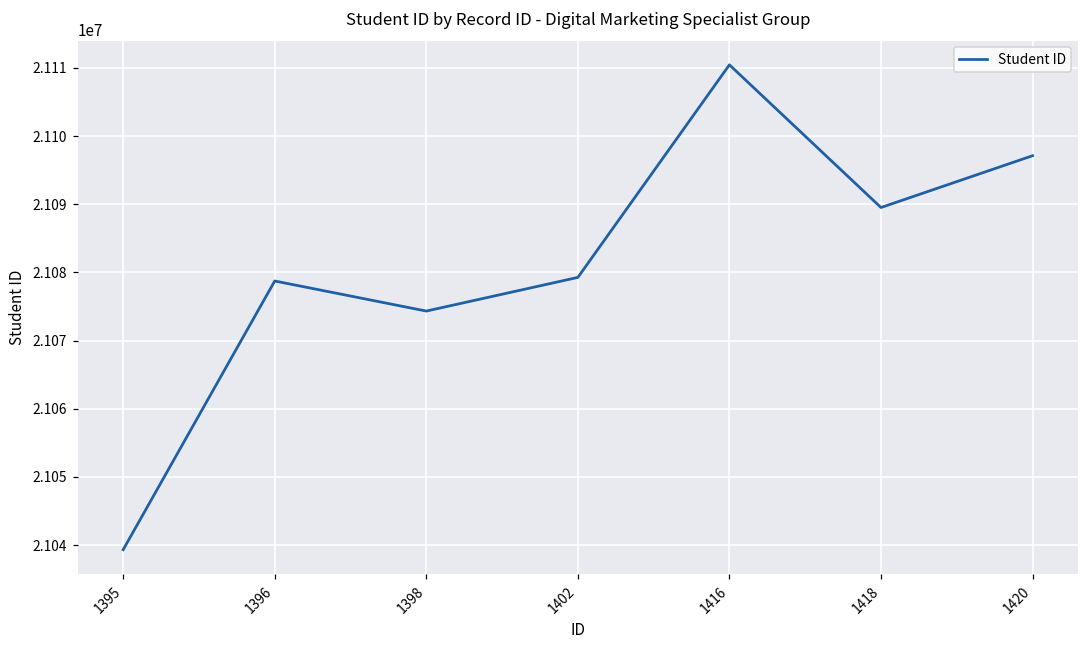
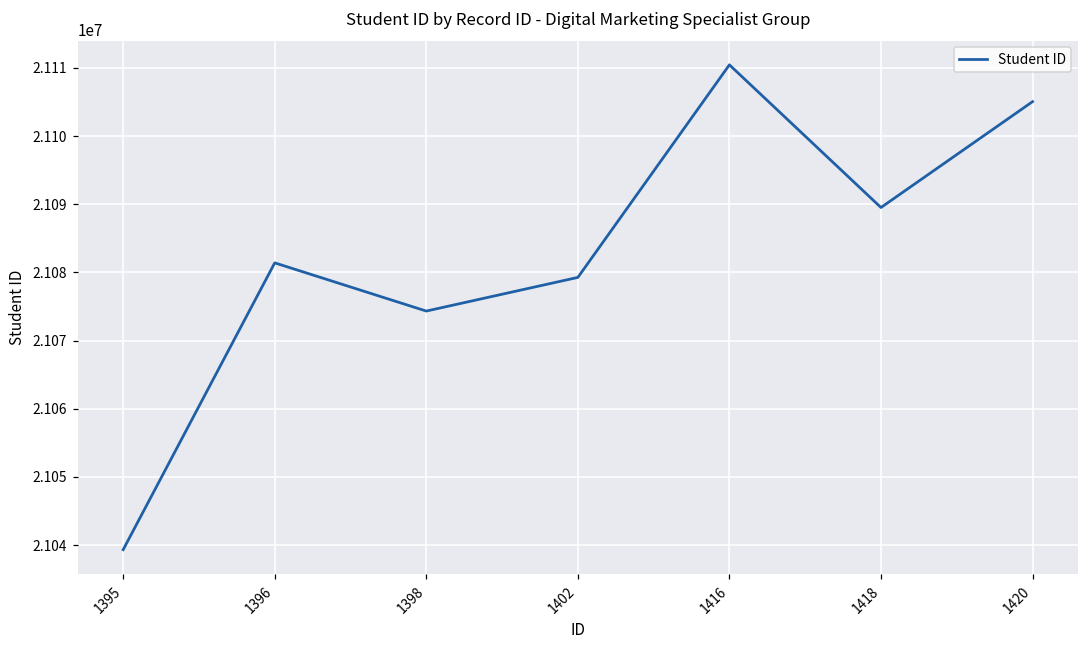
1396: 21079000 -> 21081000
1420: 21097000 -> 21105000
